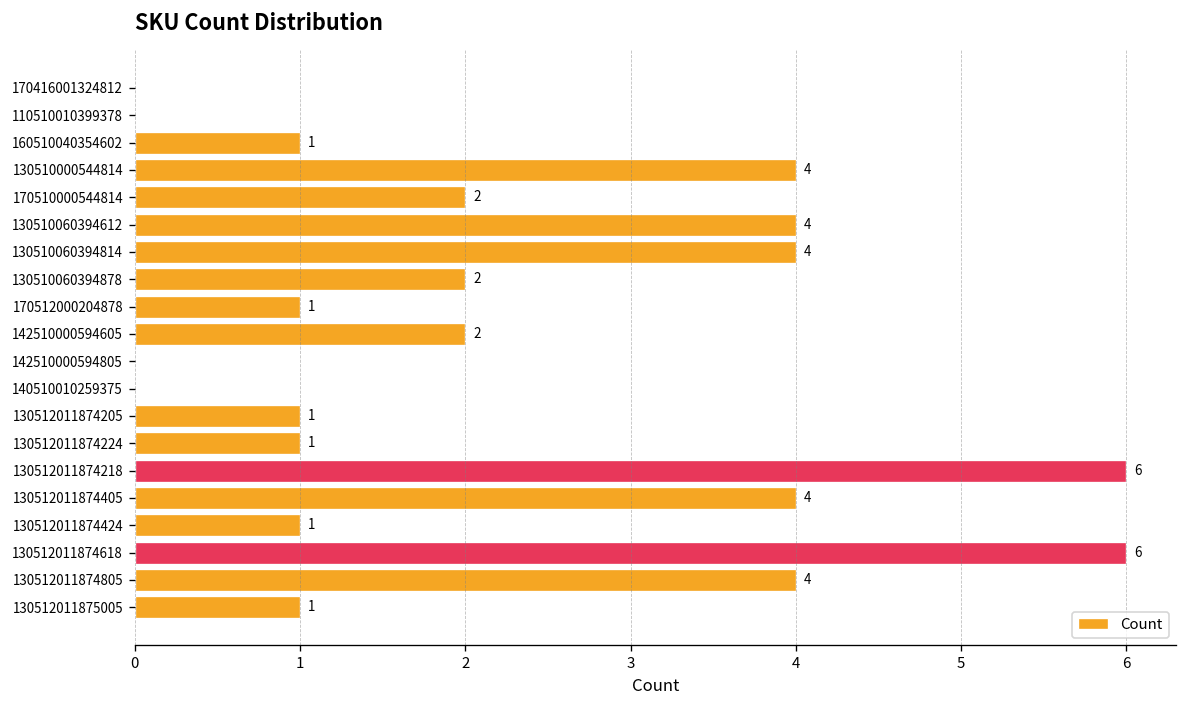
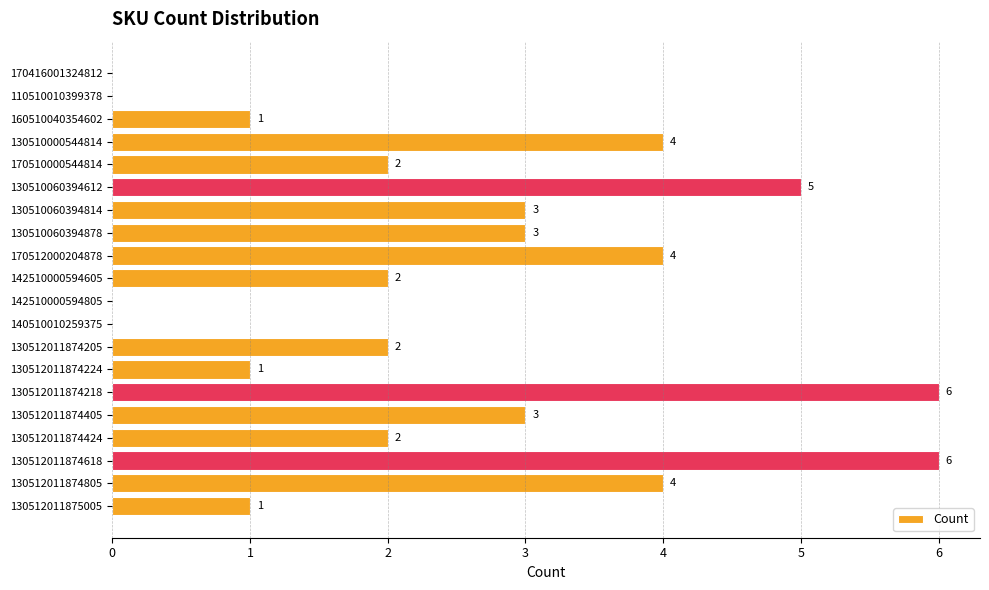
130510060394612: 4 -> 5
130510060394814: 4 -> 3
130510060394878: 2 -> 3
170512000204878: 1 -> 4
130512011874205: 1 -> 2
130512011874405: 4 -> 3
130512011874424: 1 -> 2
